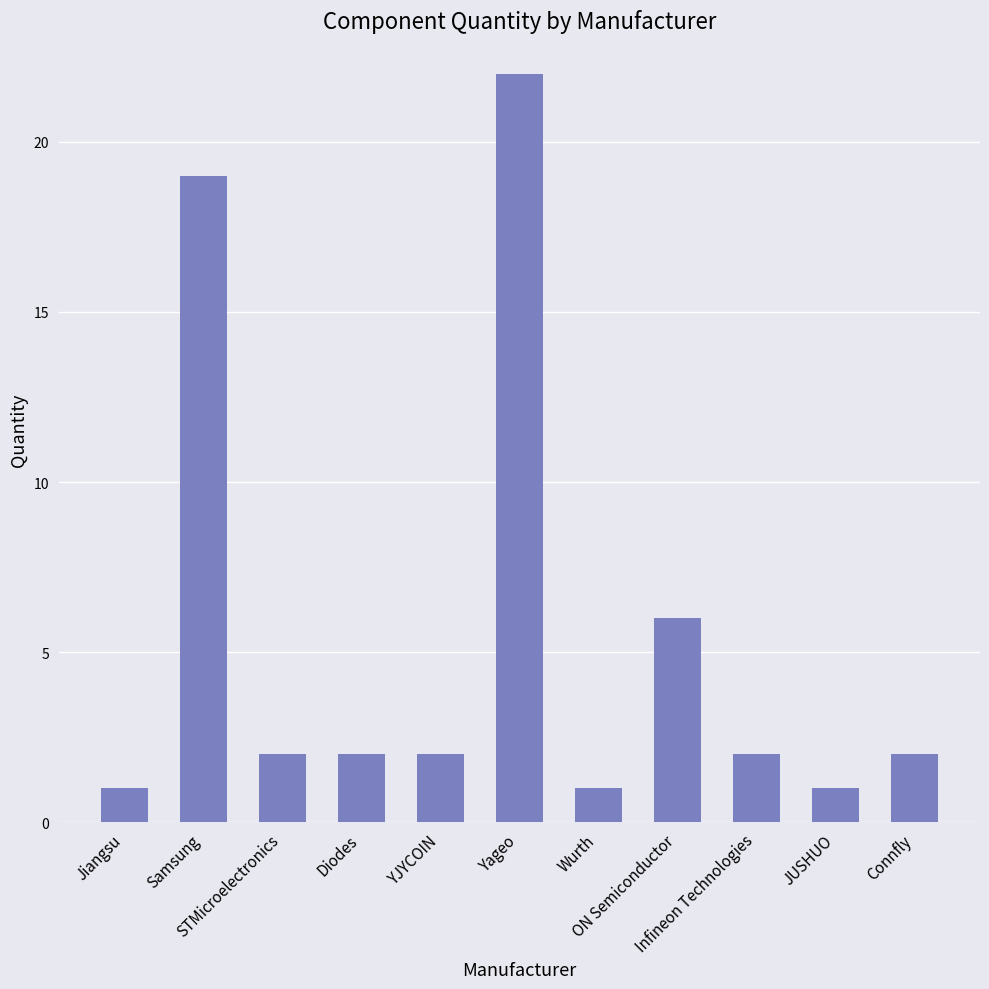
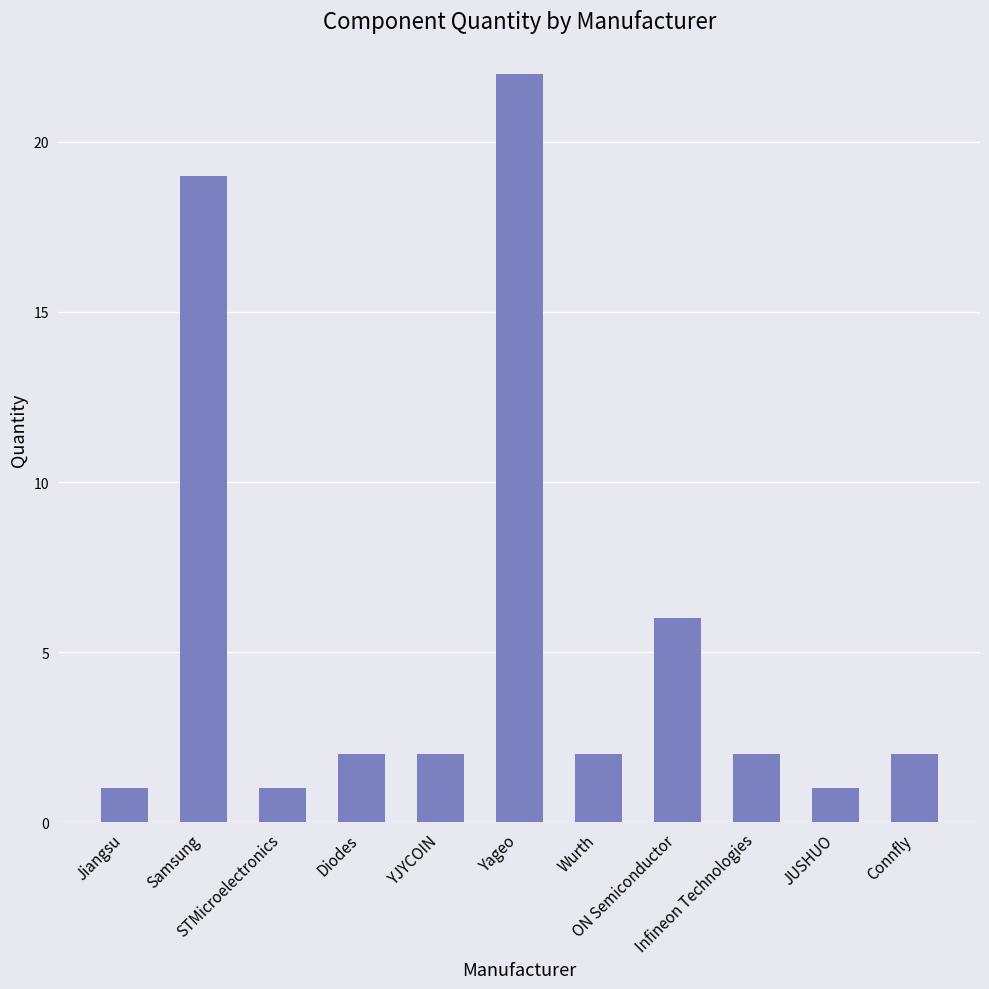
STMicroelectronics: 2 -> 1
Wurth: 1 -> 2
